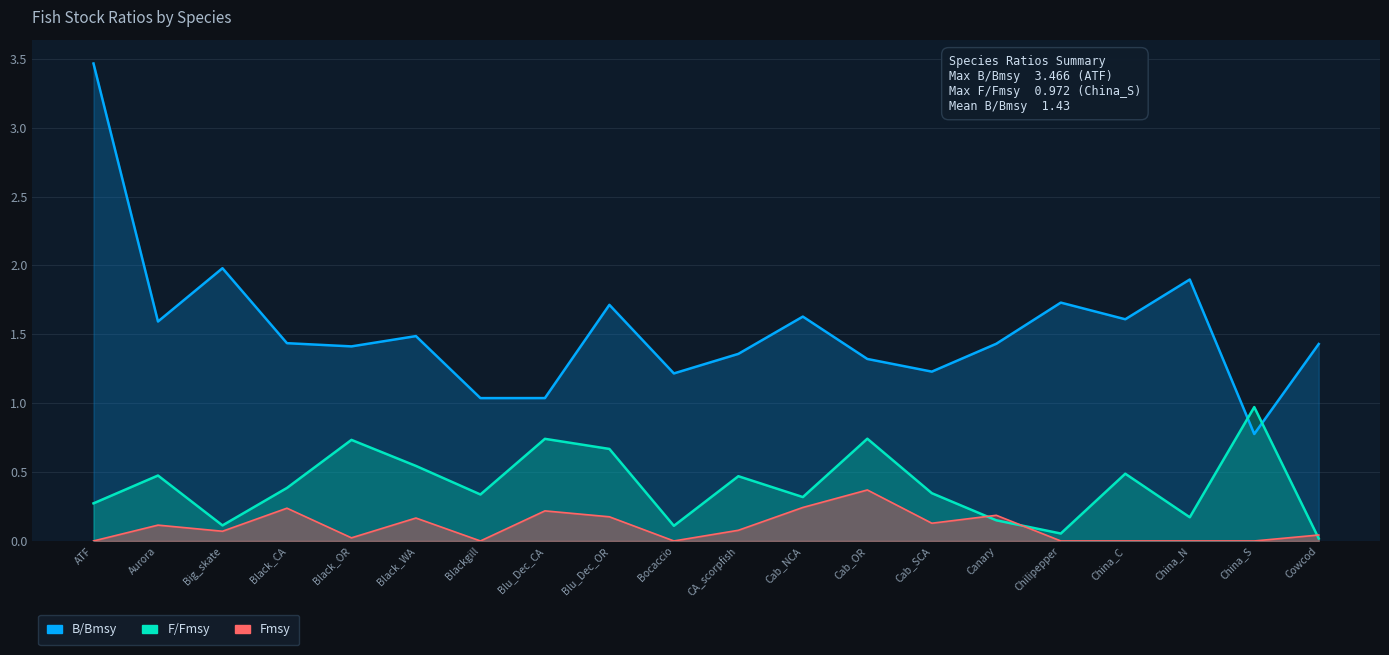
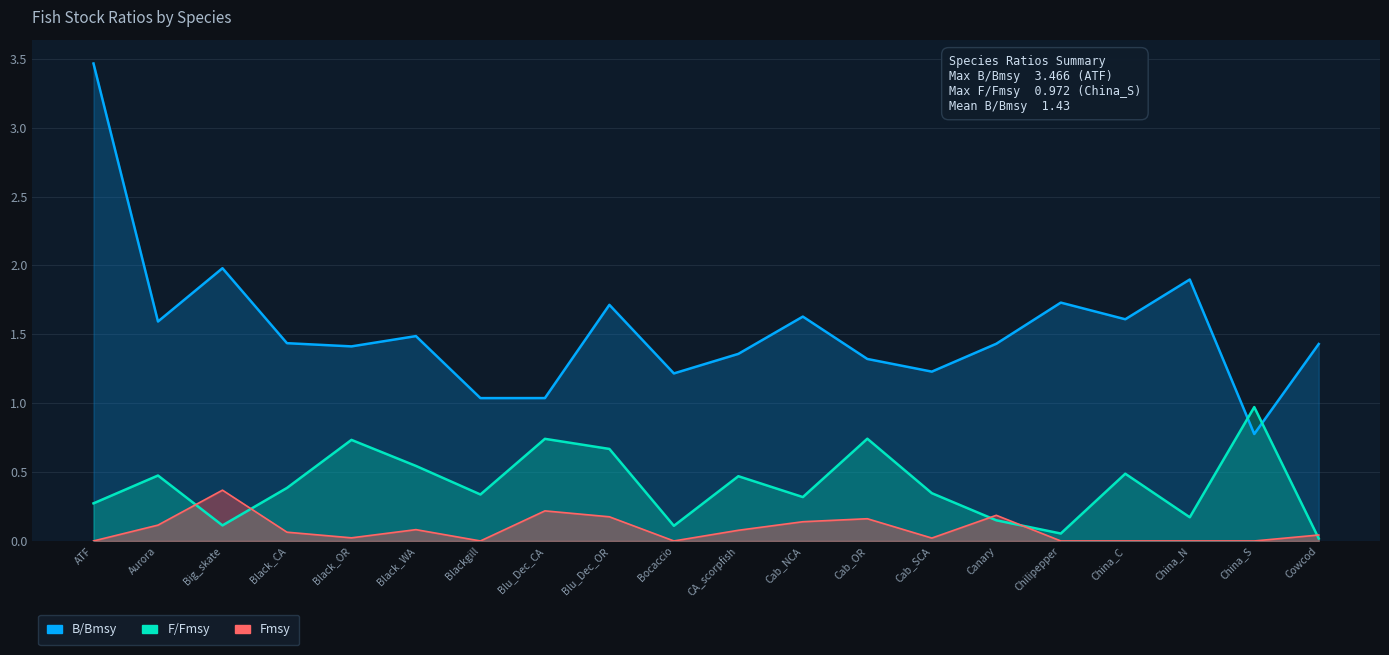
Fmsy, Big_skate: 0.07 -> 0.37
Fmsy, Black_CA: 0.24 -> 0.06
Fmsy, Black_WA: 0.17 -> 0.08
Fmsy, Cab_NCA: 0.24 -> 0.14
Fmsy, Cab_OR: 0.37 -> 0.16
Fmsy, Cab_SCA: 0.13 -> 0.02
